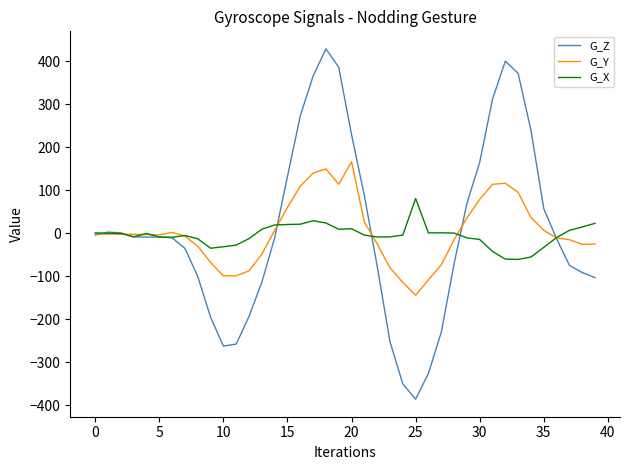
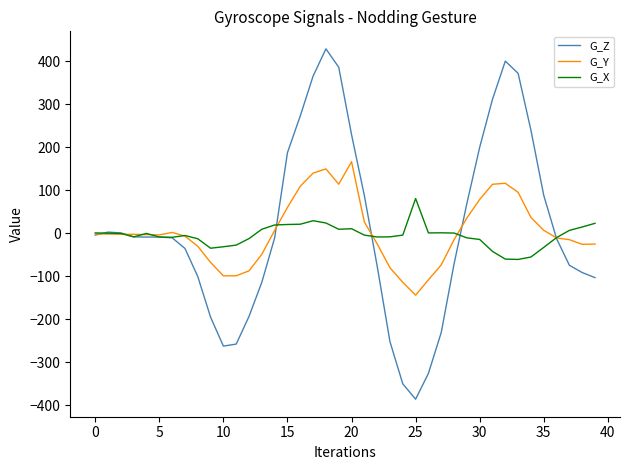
G_Z, 15: 130 -> 190
G_Z, 30: 170 -> 200
G_Z, 35: 60 -> 90
